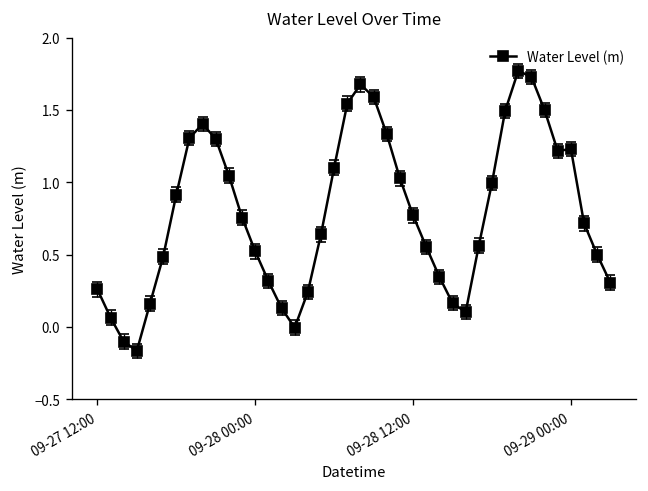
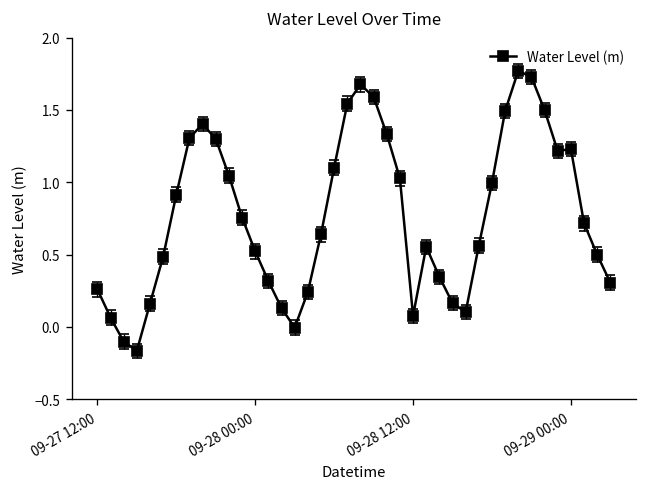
Water Level (m), 09-28 12:00: 0.77 -> 0.08
